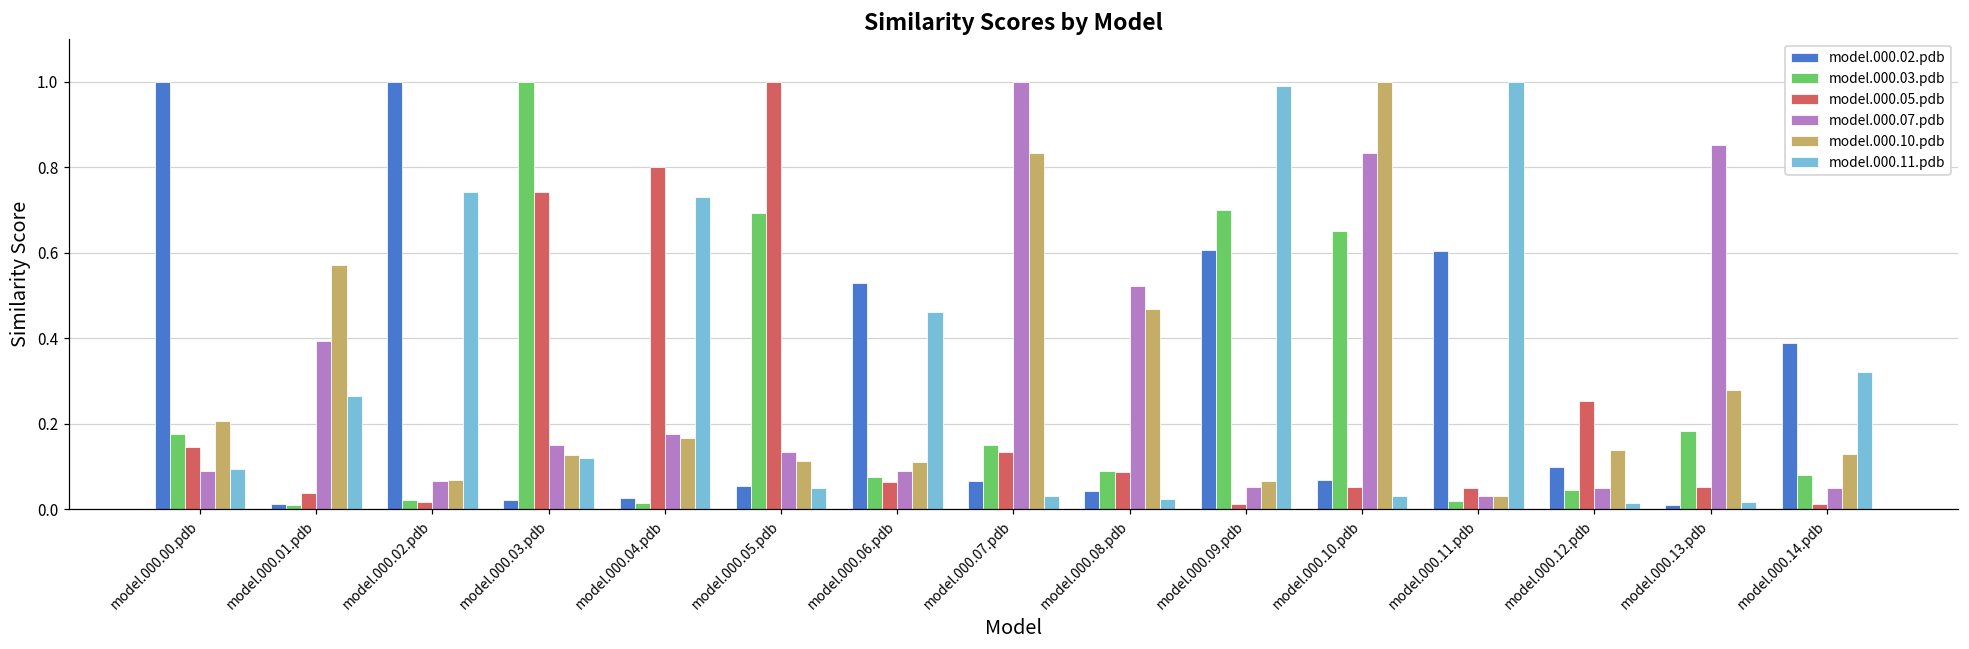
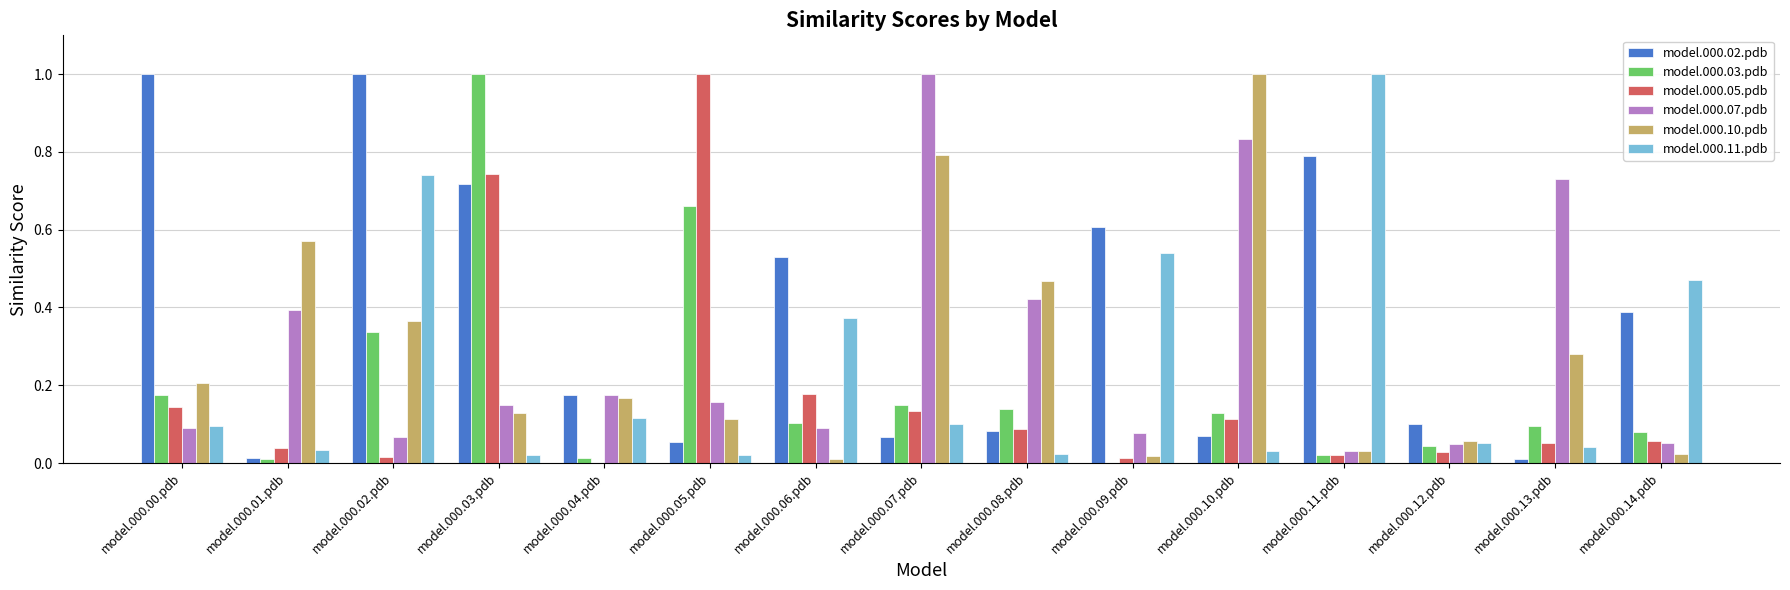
model.000.11.pdb, model.000.01.pdb: 0.27 -> 0.03
model.000.03.pdb, model.000.02.pdb: 0.02 -> 0.34
model.000.10.pdb, model.000.02.pdb: 0.07 -> 0.37
model.000.02.pdb, model.000.03.pdb: 0.02 -> 0.72
model.000.11.pdb, model.000.03.pdb: 0.12 -> 0.02
model.000.02.pdb, model.000.04.pdb: 0.03 -> 0.17
model.000.05.pdb, model.000.04.pdb: 0.8 -> 0.0
model.000.11.pdb, model.000.04.pdb: 0.73 -> 0.12
model.000.03.pdb, model.000.05.pdb: 0.69 -> 0.66
model.000.07.pdb, model.000.05.pdb: 0.13 -> 0.16
model.000.11.pdb, model.000.05.pdb: 0.05 -> 0.02
model.000.03.pdb, model.000.06.pdb: 0.08 -> 0.10
model.000.05.pdb, model.000.06.pdb: 0.06 -> 0.18
model.000.10.pdb, model.000.06.pdb: 0.11 -> 0.01
model.000.11.pdb, model.000.06.pdb: 0.46 -> 0.37
model.000.10.pdb, model.000.07.pdb: 0.83 -> 0.79
model.000.11.pdb, model.000.07.pdb: 0.03 -> 0.10
model.000.02.pdb, model.000.08.pdb: 0.04 -> 0.08
model.000.03.pdb, model.000.08.pdb: 0.09 -> 0.14
model.000.07.pdb, model.000.08.pdb: 0.52 -> 0.42
model.000.03.pdb, model.000.09.pdb: 0.7 -> 0.0
model.000.07.pdb, model.000.09.pdb: 0.05 -> 0.08
model.000.10.pdb, model.000.09.pdb: 0.07 -> 0.02
model.000.11.pdb, model.000.09.pdb: 0.99 -> 0.54
model.000.03.pdb, model.000.10.pdb: 0.65 -> 0.13
model.000.05.pdb, model.000.10.pdb: 0.05 -> 0.11
model.000.02.pdb, model.000.11.pdb: 0.60 -> 0.79
model.000.05.pdb, model.000.11.pdb: 0.05 -> 0.02
model.000.05.pdb, model.000.12.pdb: 0.25 -> 0.03
model.000.10.pdb, model.000.12.pdb: 0.14 -> 0.06
model.000.11.pdb, model.000.12.pdb: 0.02 -> 0.05
model.000.03.pdb, model.000.13.pdb: 0.18 -> 0.10
model.000.07.pdb, model.000.13.pdb: 0.85 -> 0.73
model.000.11.pdb, model.000.13.pdb: 0.02 -> 0.04
model.000.05.pdb, model.000.14.pdb: 0.01 -> 0.06
model.000.10.pdb, model.000.14.pdb: 0.13 -> 0.02
model.000.11.pdb, model.000.14.pdb: 0.32 -> 0.47
